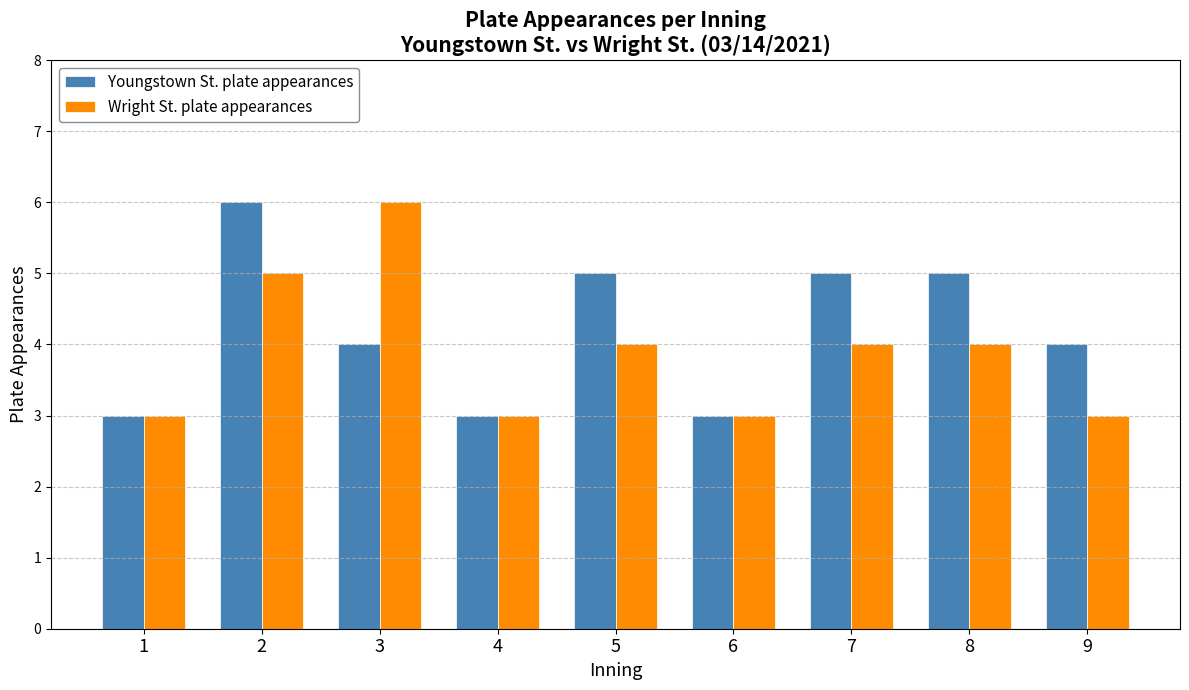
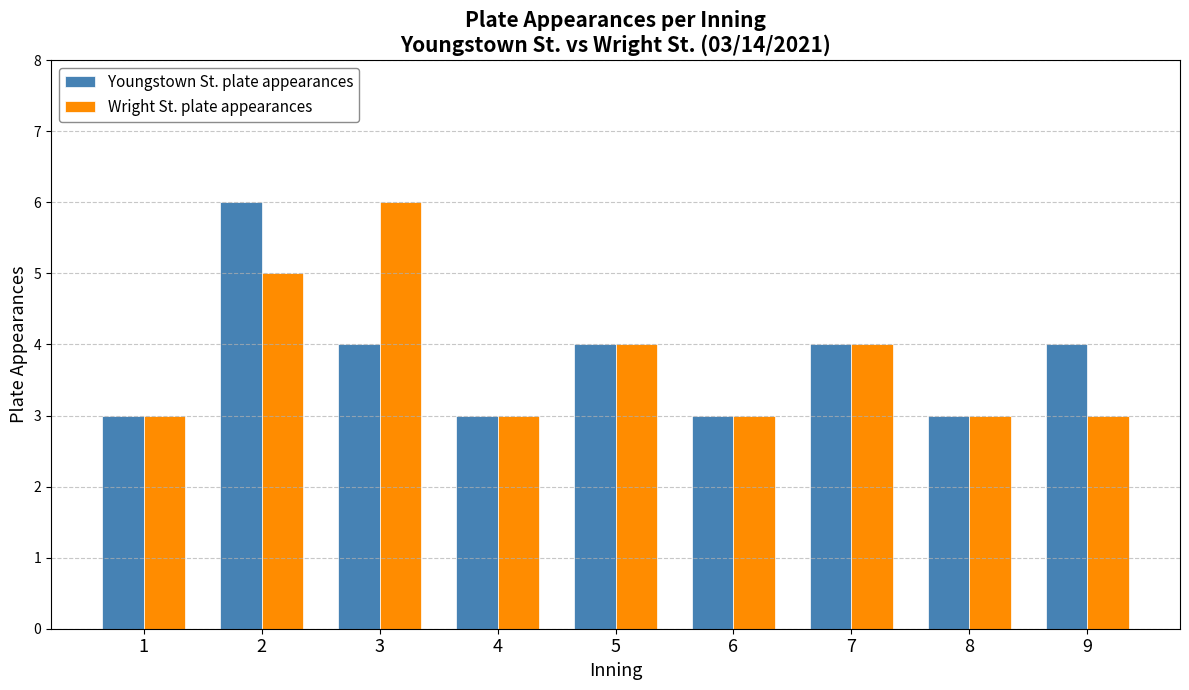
Youngstown St. plate appearances, 5: 5 -> 4
Youngstown St. plate appearances, 7: 5 -> 4
Youngstown St. plate appearances, 8: 5 -> 3
Wright St. plate appearances, 8: 4 -> 3
